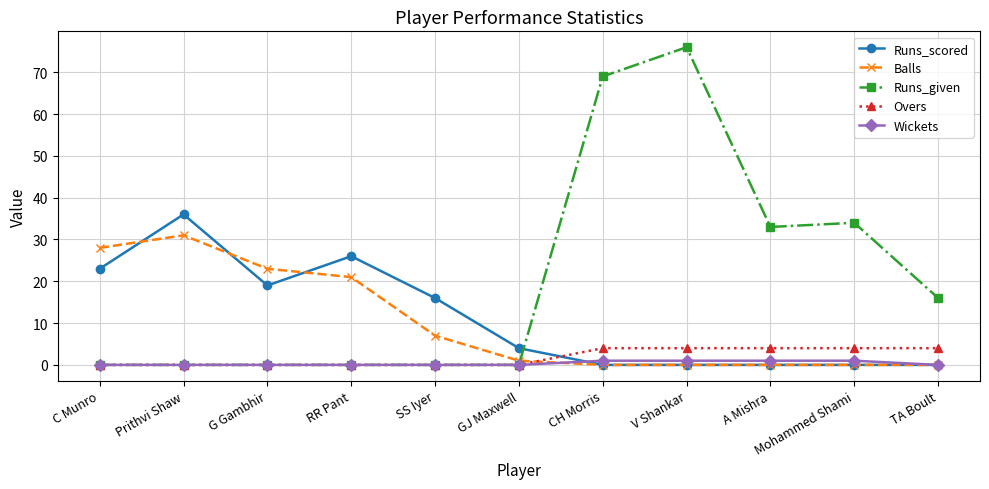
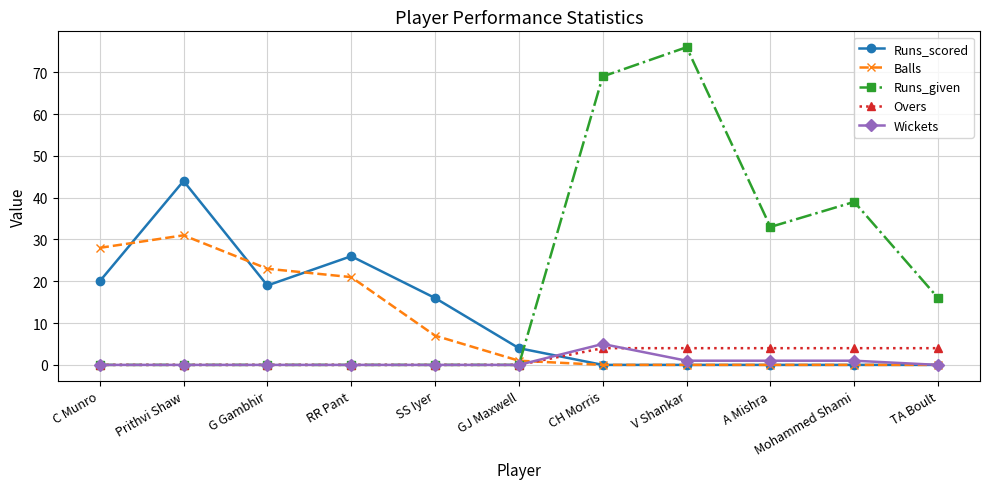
Runs_scored, C Munro: 23 -> 20
Runs_scored, Prithvi Shaw: 36 -> 44
Wickets, CH Morris: 1 -> 5
Runs_given, Mohammed Shami: 34 -> 39
